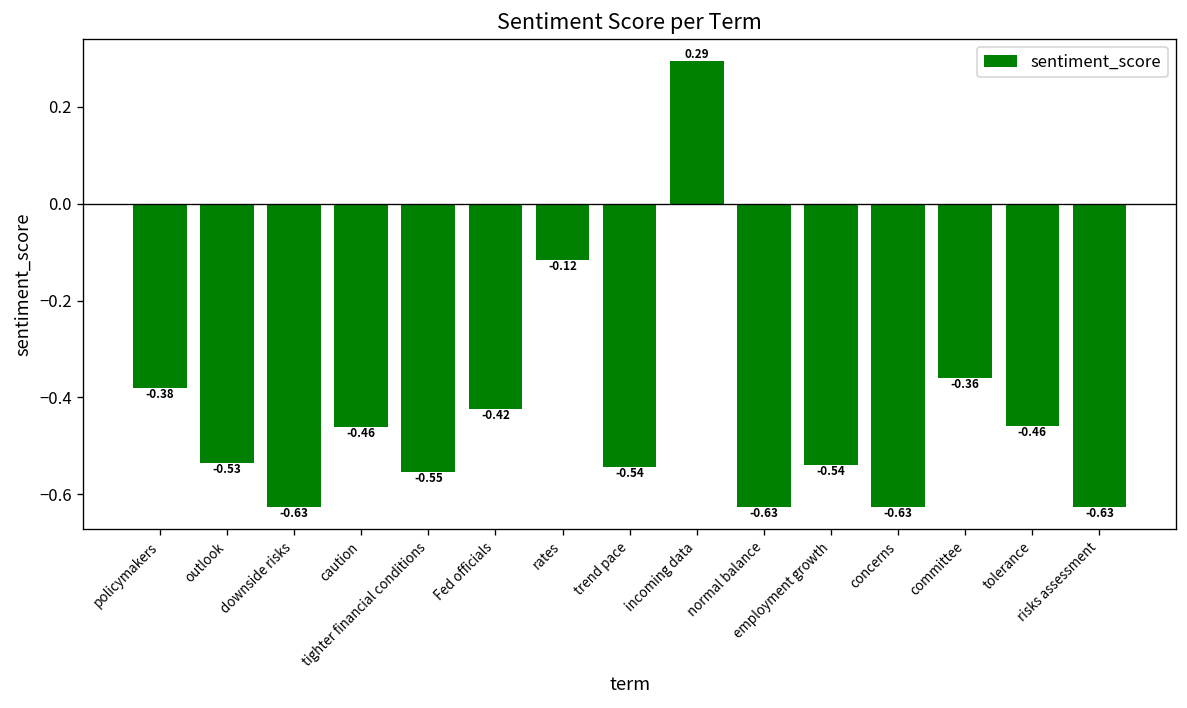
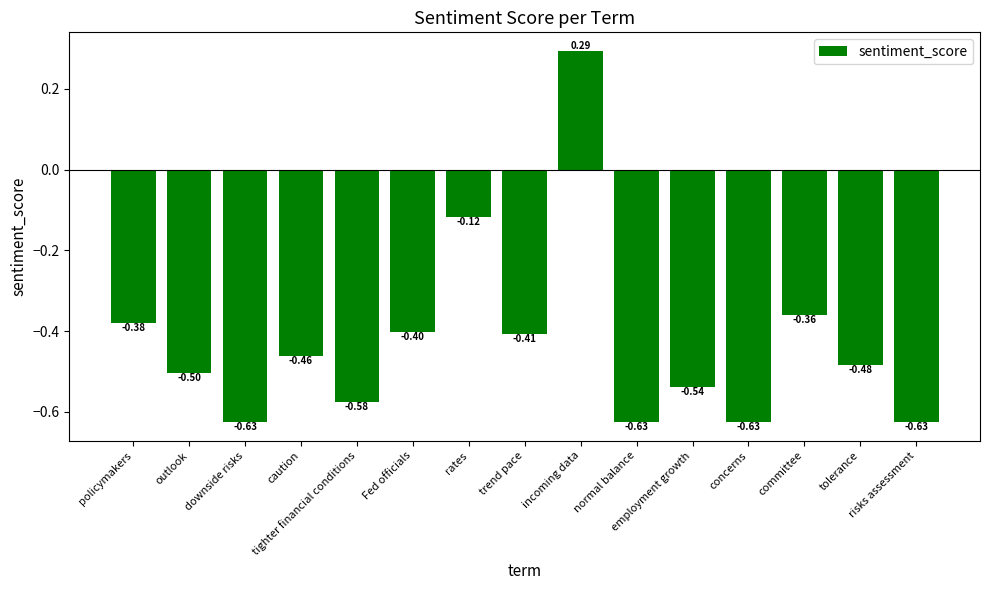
outlook: -0.53 -> -0.50
tighter financial conditions: -0.55 -> -0.58
Fed officials: -0.42 -> -0.40
trend pace: -0.54 -> -0.41
tolerance: -0.46 -> -0.48
